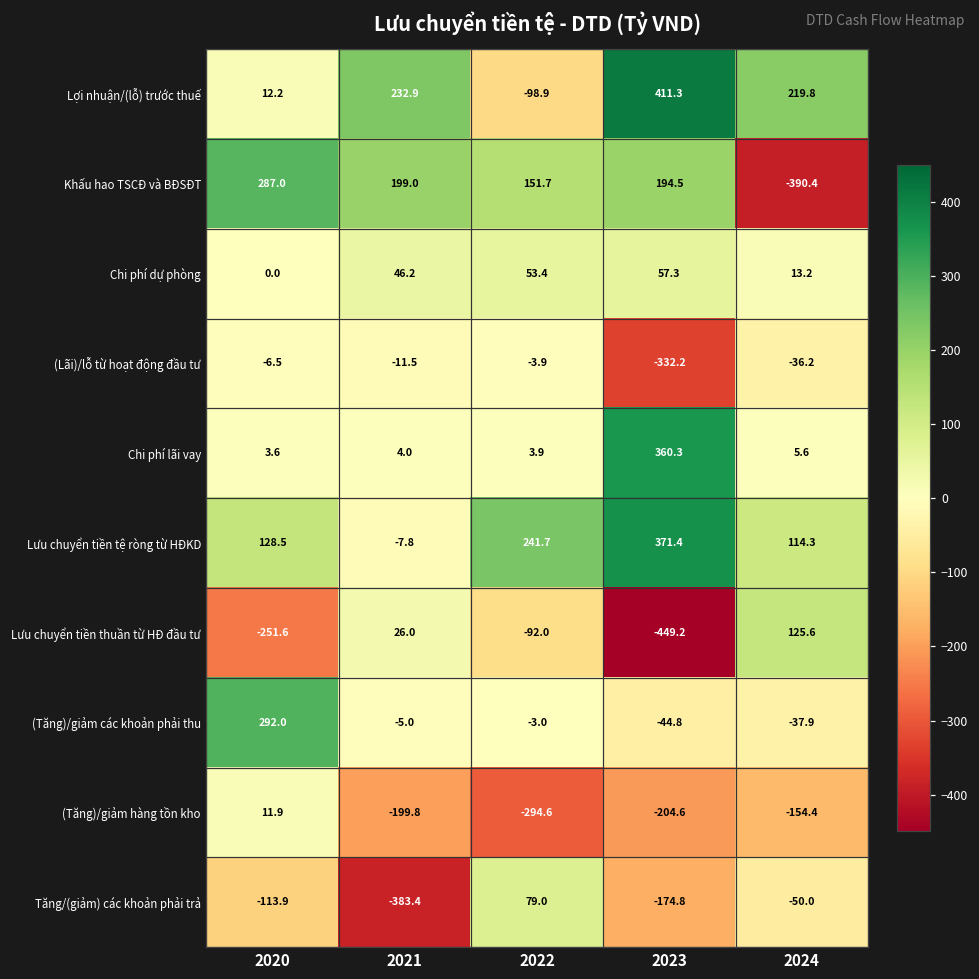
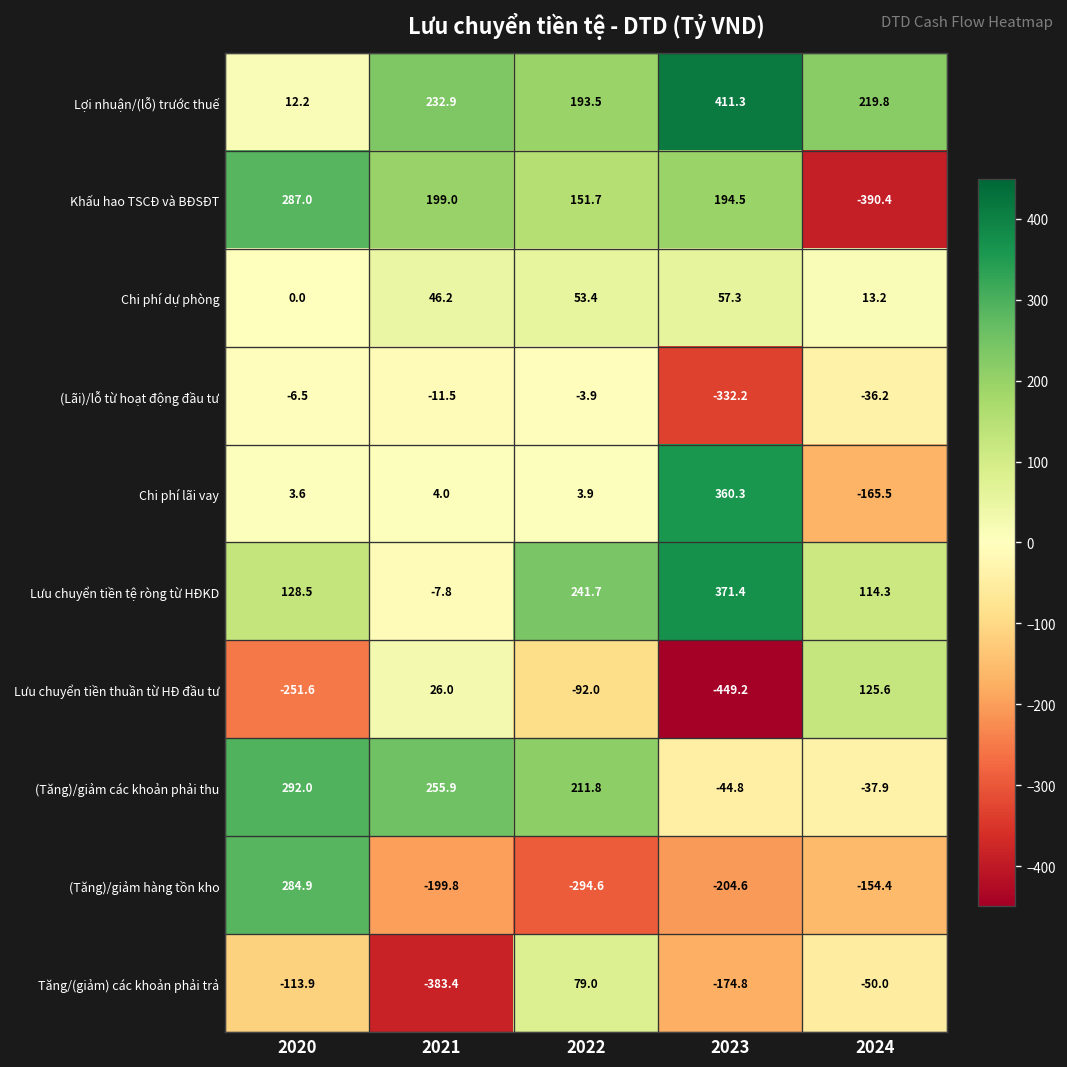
Lợi nhuận/(lỗ) trước thuế, 2022: -98.9 -> 193.5
Chi phí lãi vay, 2024: 5.6 -> -165.5
(Tăng)/giảm các khoản phải thu, 2021: -5.0 -> 255.9
(Tăng)/giảm các khoản phải thu, 2022: -3.0 -> 211.8
(Tăng)/giảm hàng tồn kho, 2020: 11.9 -> 284.9
